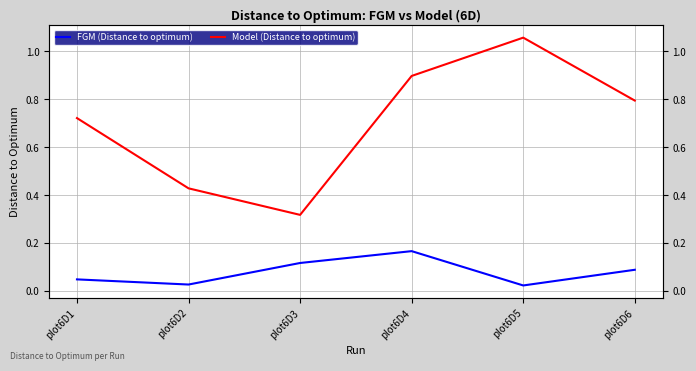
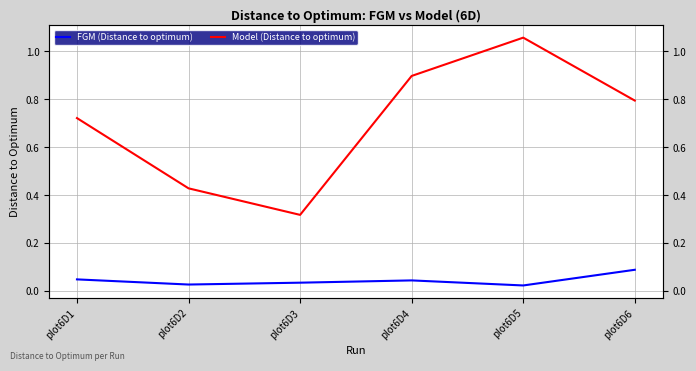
FGM (Distance to optimum), plot6D3: 0.12 -> 0.03
FGM (Distance to optimum), plot6D4: 0.17 -> 0.04
